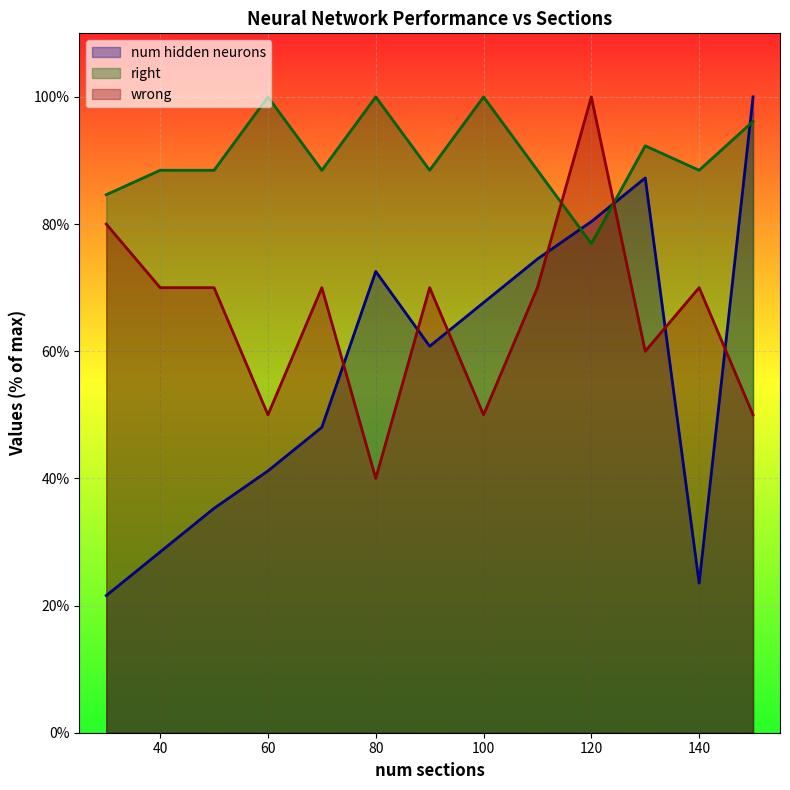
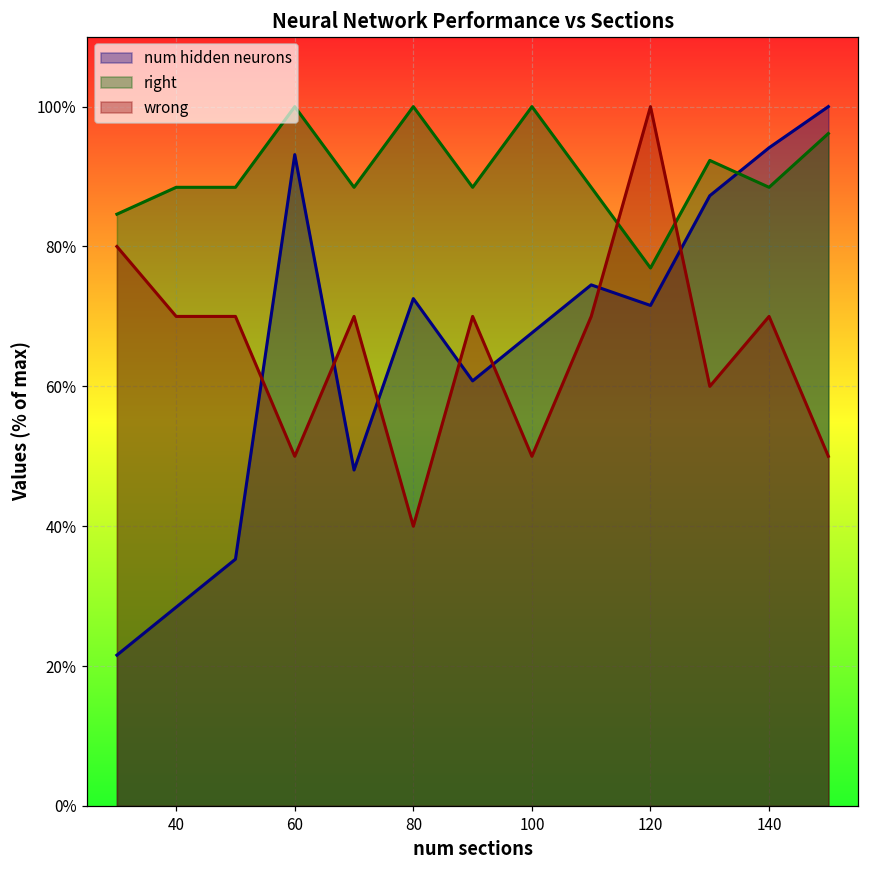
num hidden neurons, 60: 41% -> 93%
num hidden neurons, 120: 80% -> 72%
num hidden neurons, 140: 24% -> 94%
